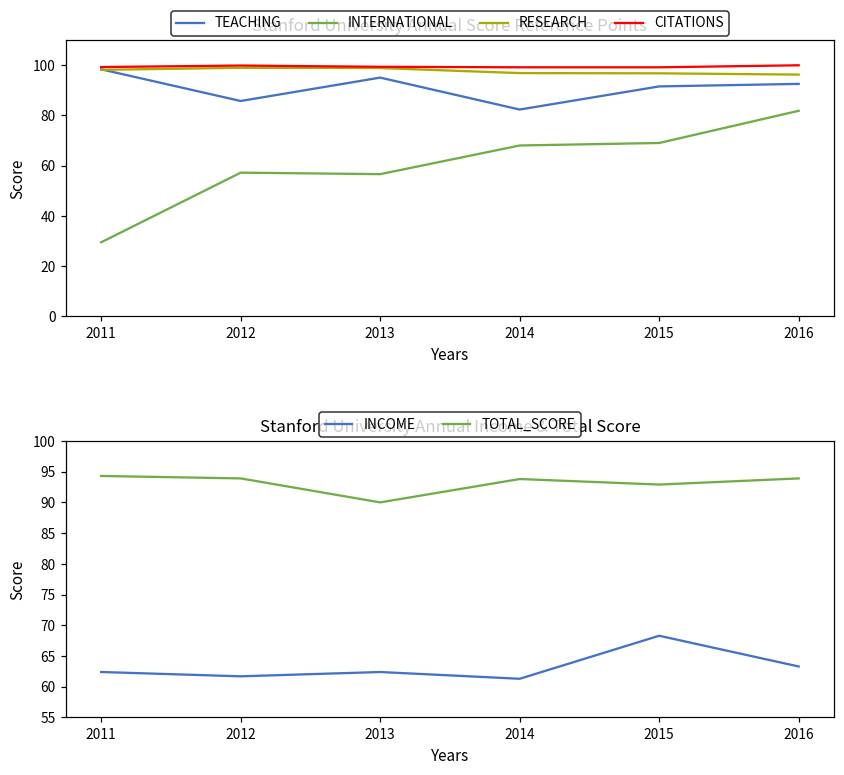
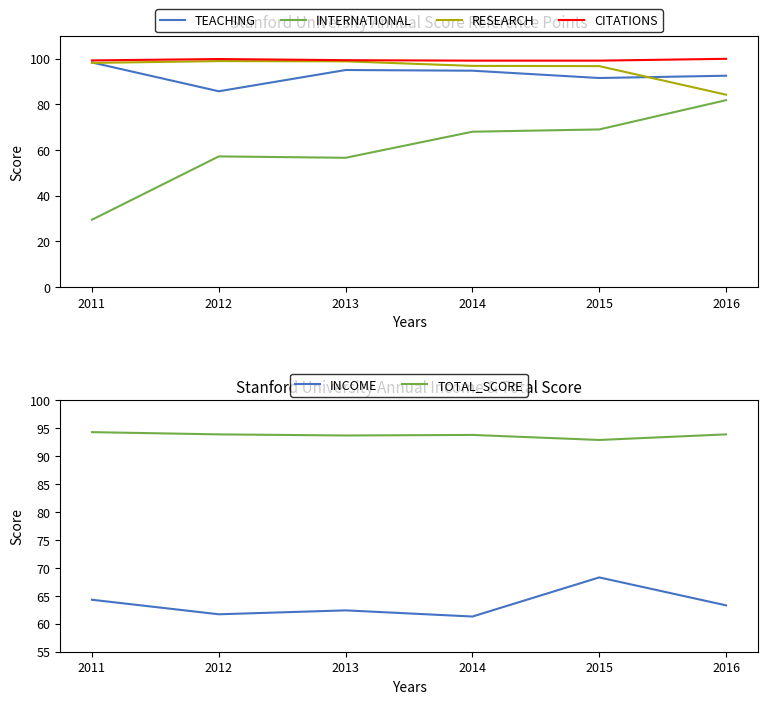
Stanford University Annual Score Reference Points, TEACHING, 2014: 82 -> 95
Stanford University Annual Score Reference Points, RESEARCH, 2016: 96 -> 84
Stanford University Annual Income & Total Score, INCOME, 2011: 62 -> 64
Stanford University Annual Income & Total Score, TOTAL_SCORE, 2013: 90 -> 94
